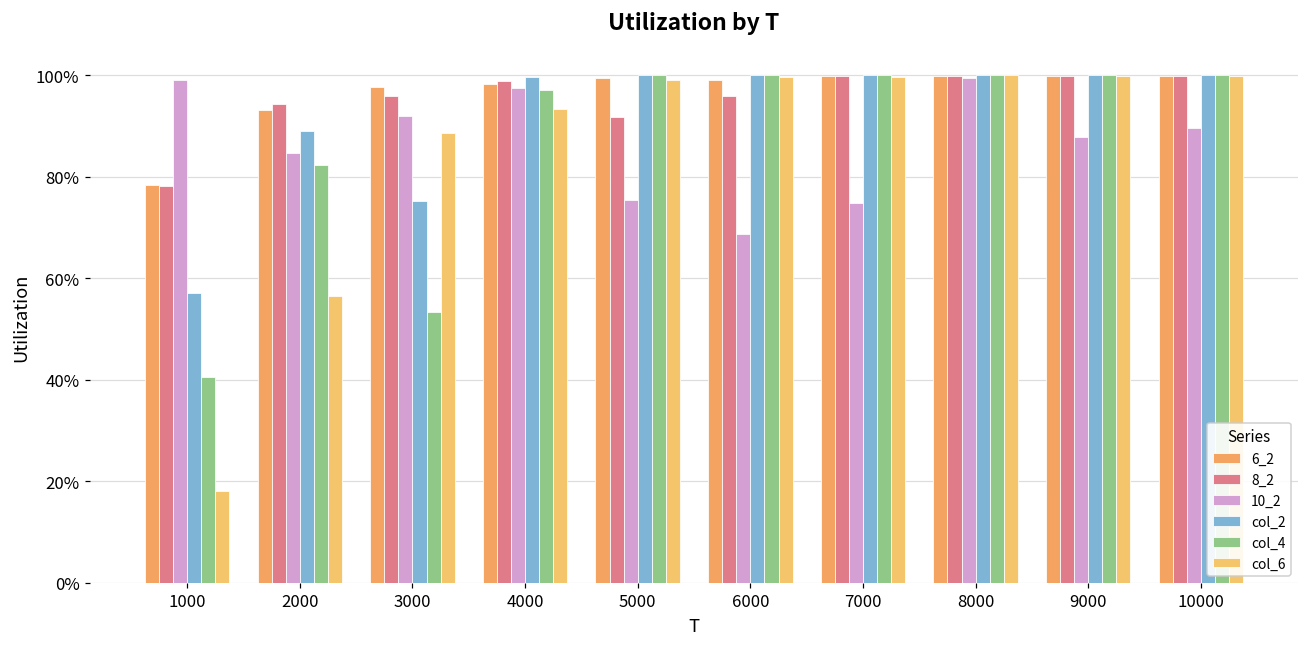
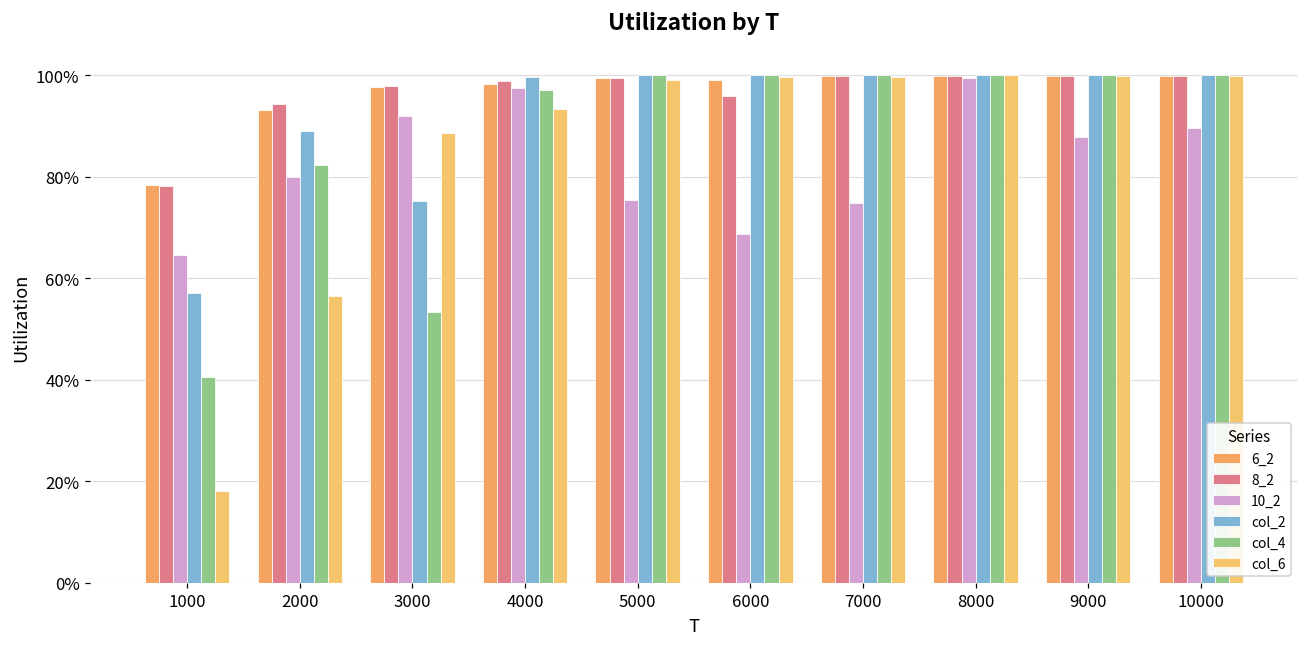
10_2, 1000: 99% -> 65%
10_2, 2000: 85% -> 80%
8_2, 3000: 96% -> 98%
8_2, 5000: 92% -> 99%
